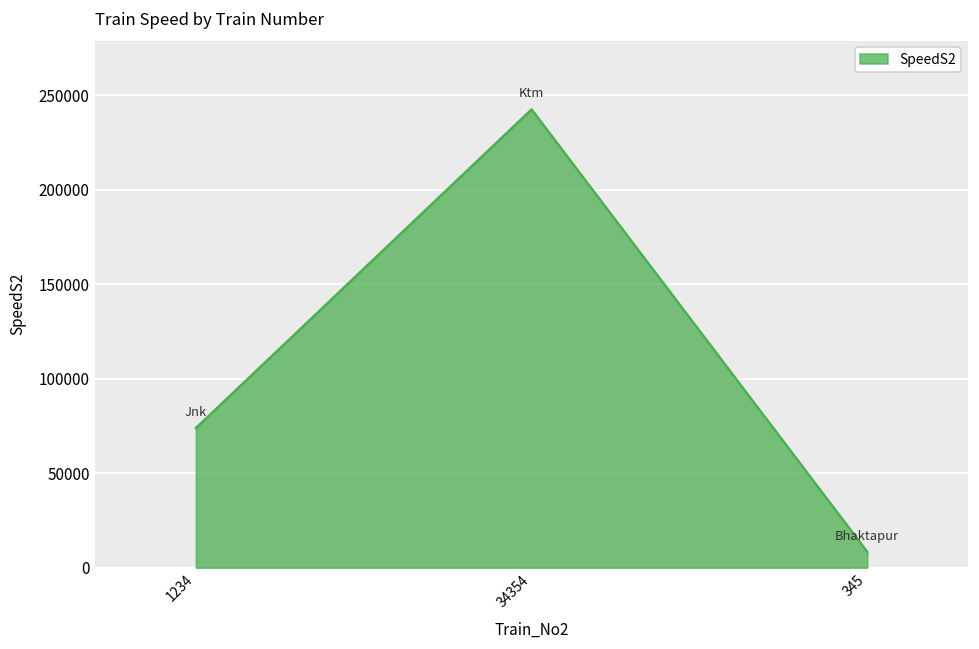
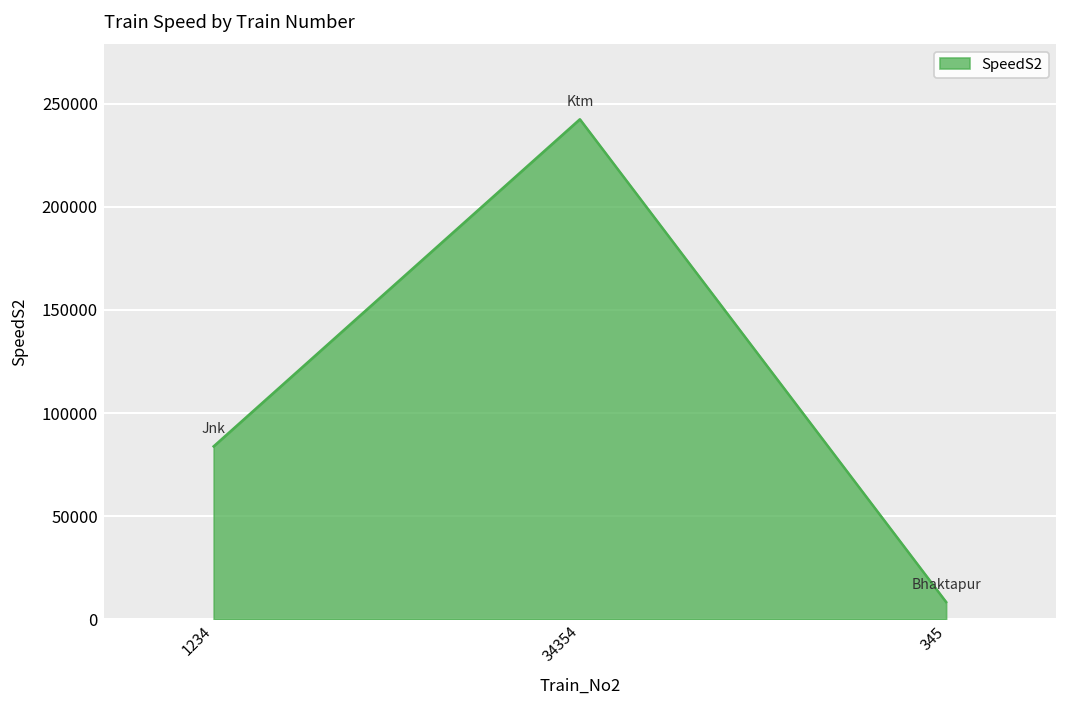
1234: 74000 -> 84000
